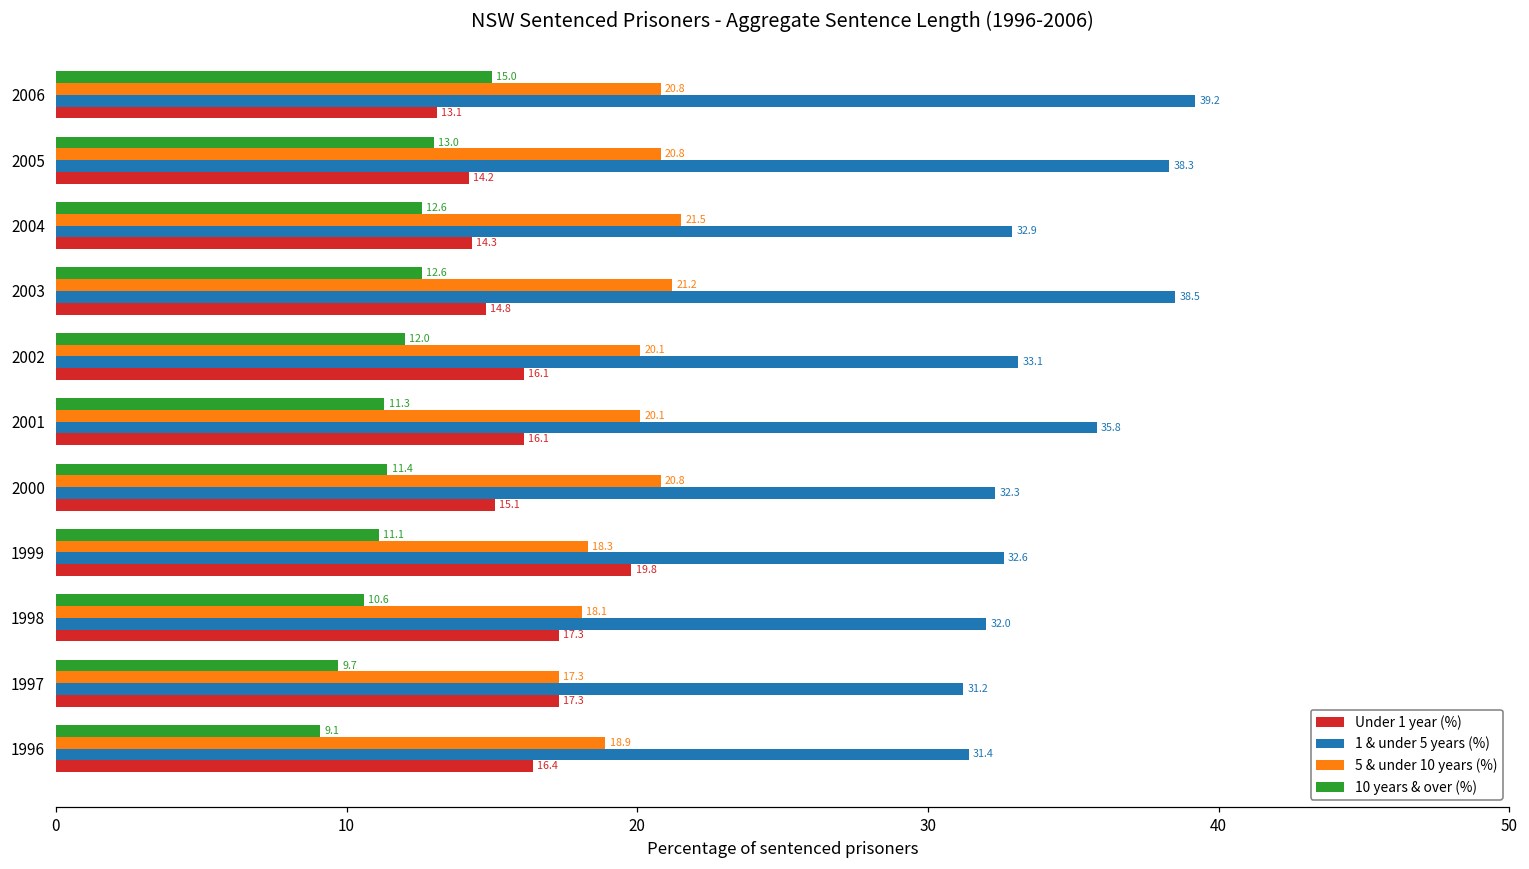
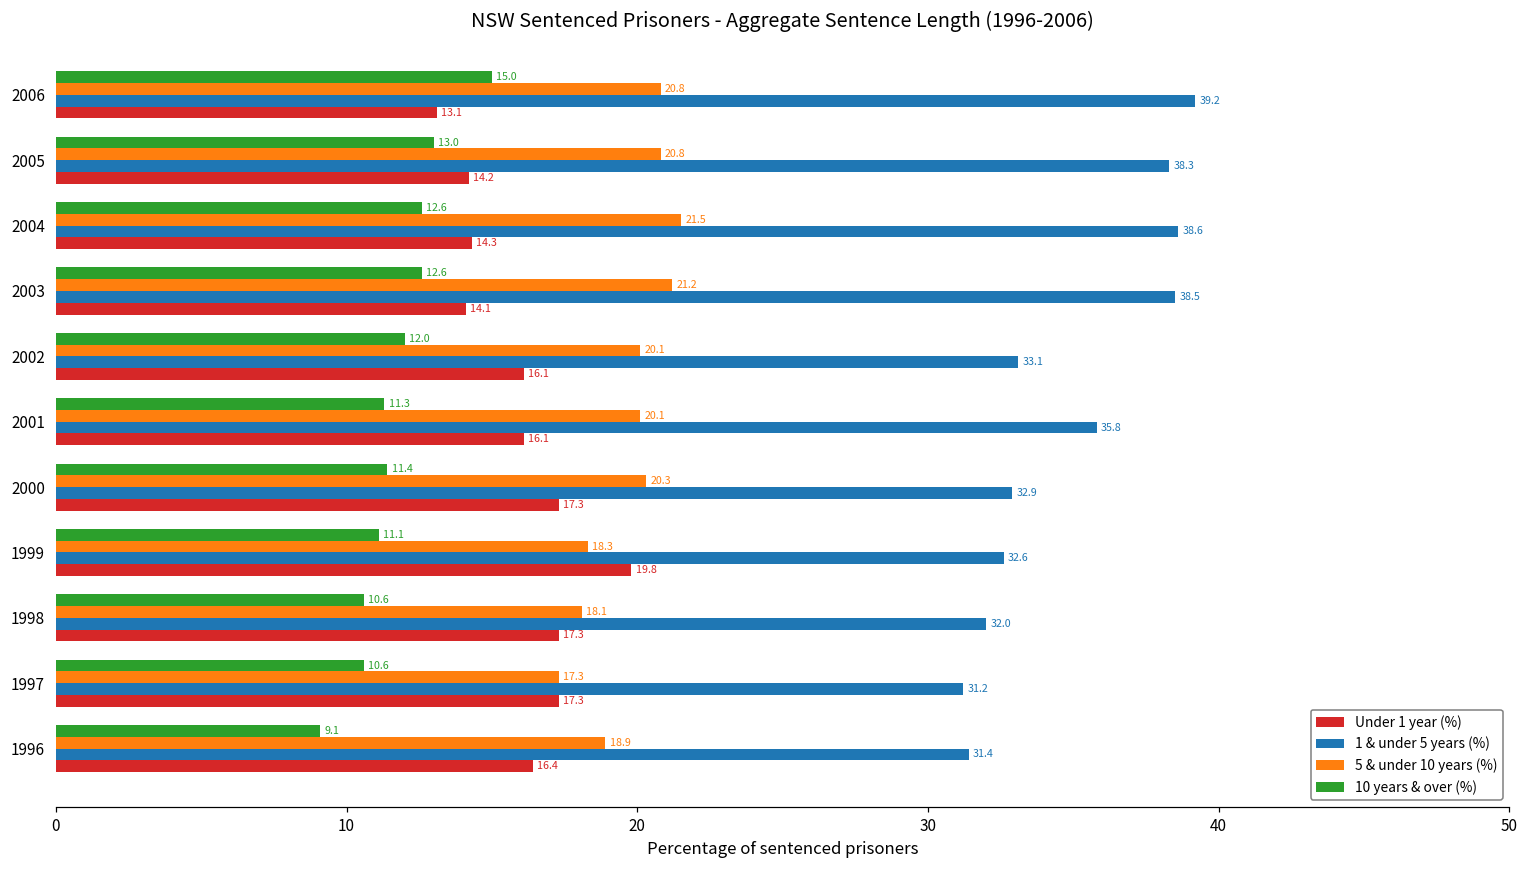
1 & under 5 years (%), 2004: 32.9 -> 38.6
Under 1 year (%), 2003: 14.8 -> 14.1
5 & under 10 years (%), 2000: 20.8 -> 20.3
1 & under 5 years (%), 2000: 32.3 -> 32.9
Under 1 year (%), 2000: 15.1 -> 17.3
10 years & over (%), 1997: 9.7 -> 10.6
